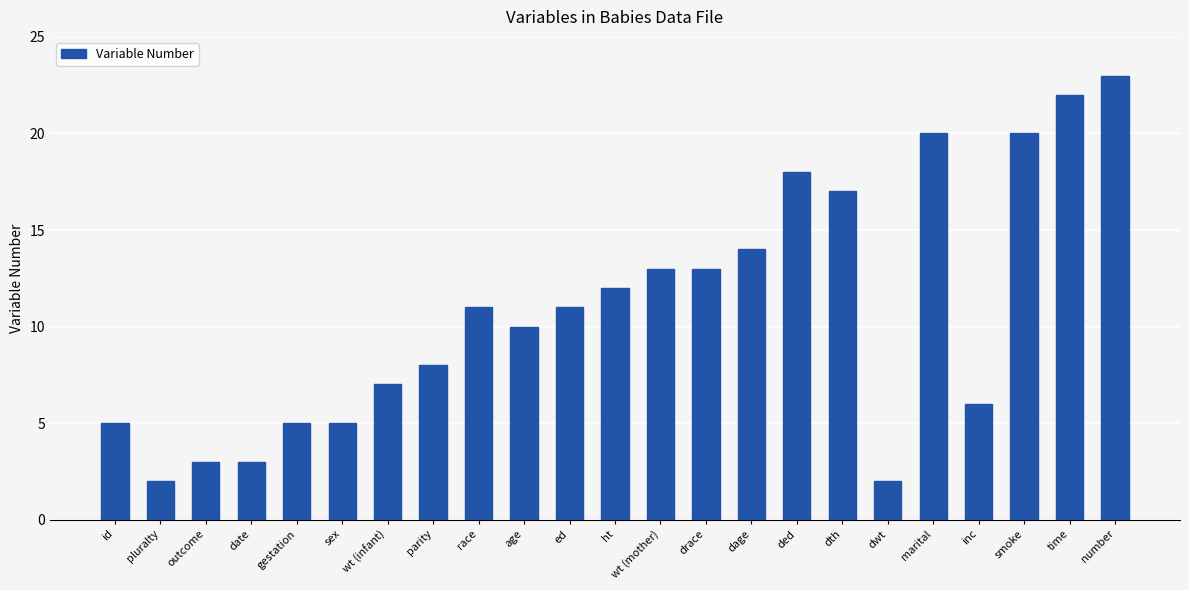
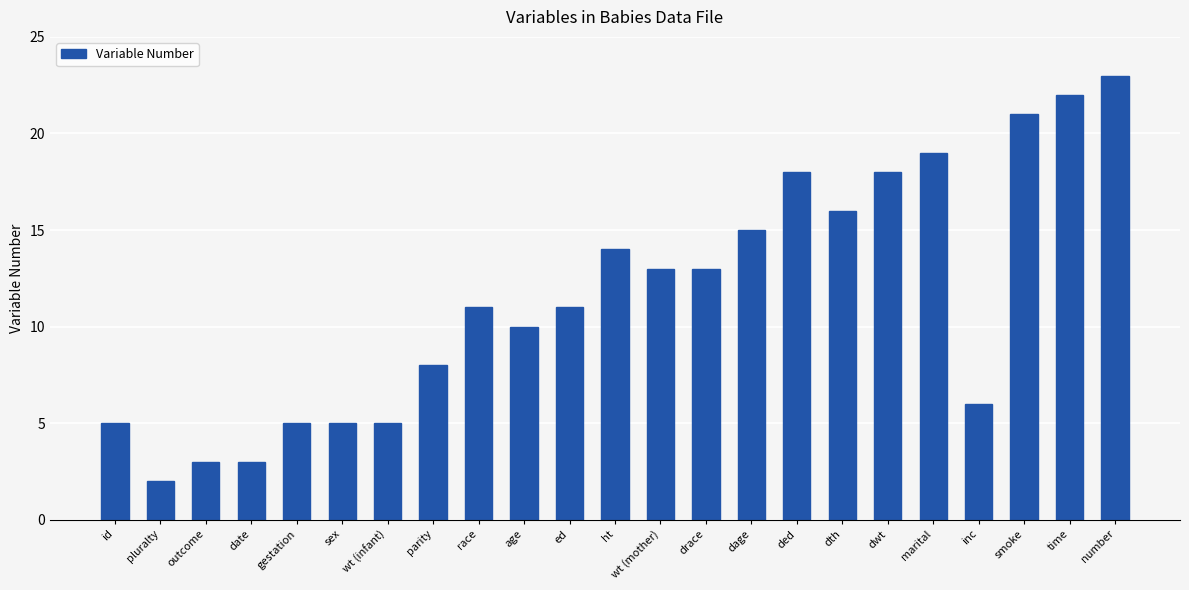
wt (infant): 7 -> 5
ht: 12 -> 14
dage: 14 -> 15
dth: 17 -> 16
dwt: 2 -> 18
marital: 20 -> 19
smoke: 20 -> 21
